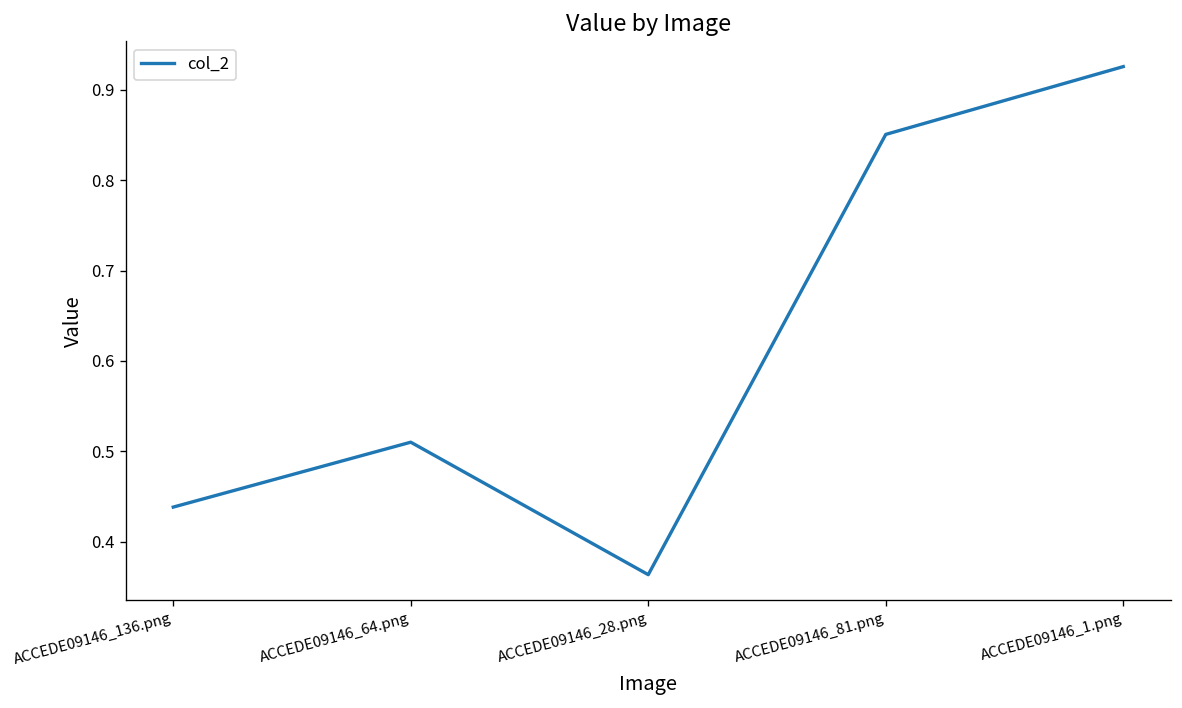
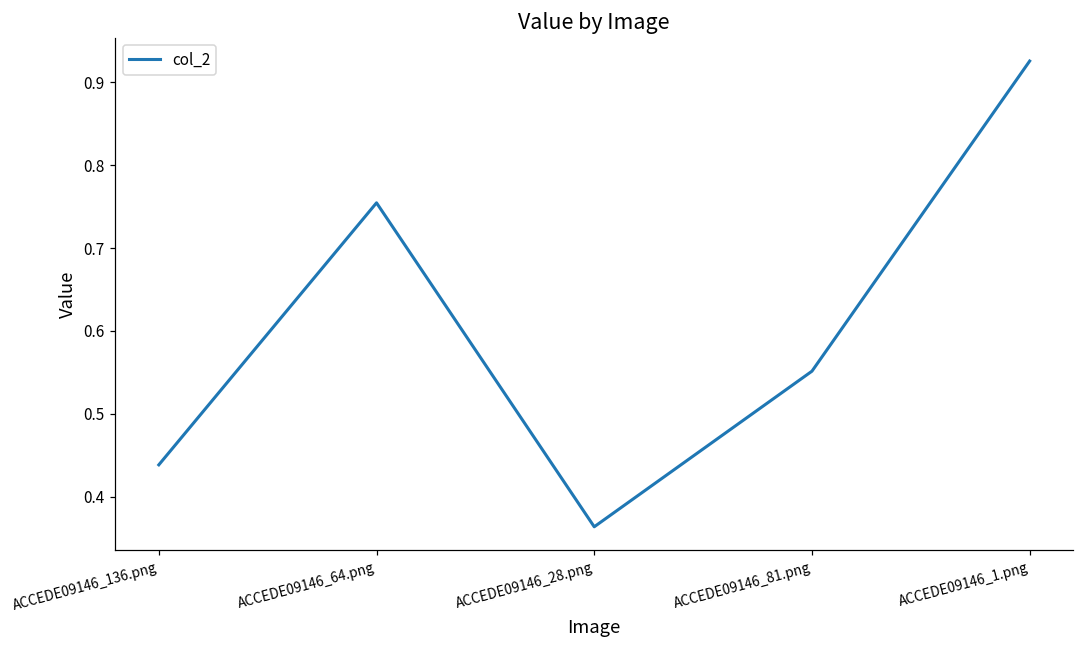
ACCEDE09146_64.png: 0.51 -> 0.75
ACCEDE09146_81.png: 0.85 -> 0.55
